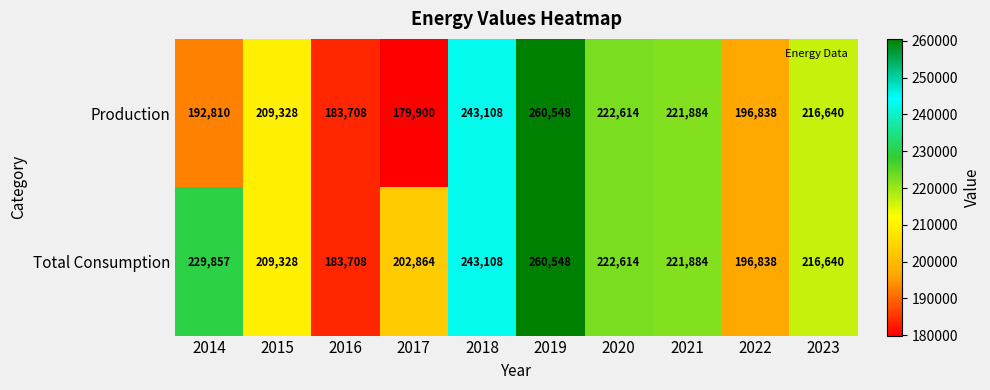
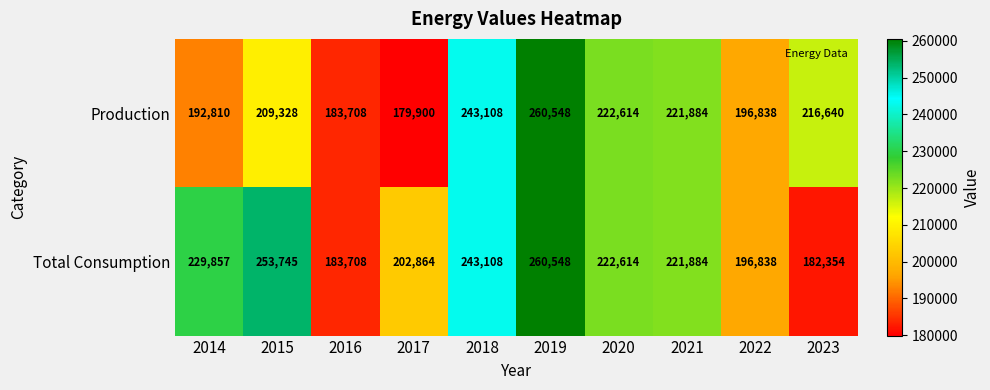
Total Consumption, 2015: 209,328 -> 253,745
Total Consumption, 2023: 216,640 -> 182,354
